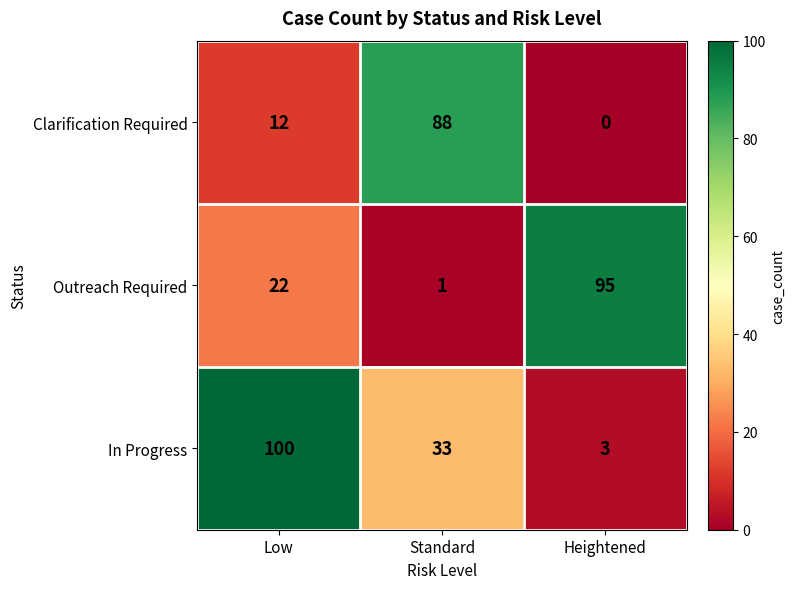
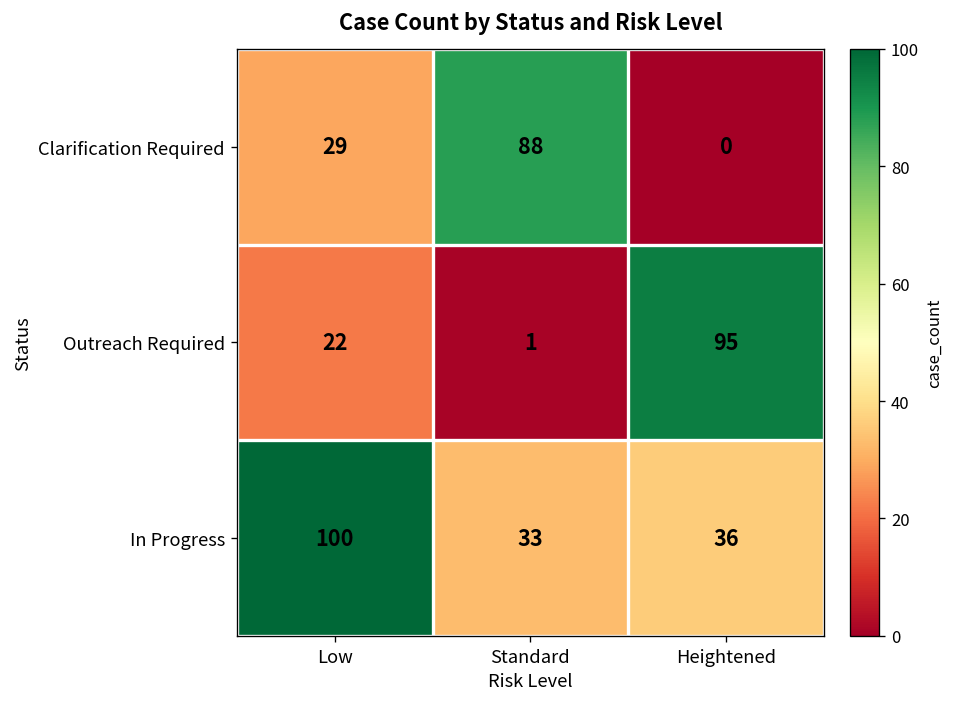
Clarification Required, Low: 12 -> 29
In Progress, Heightened: 3 -> 36
